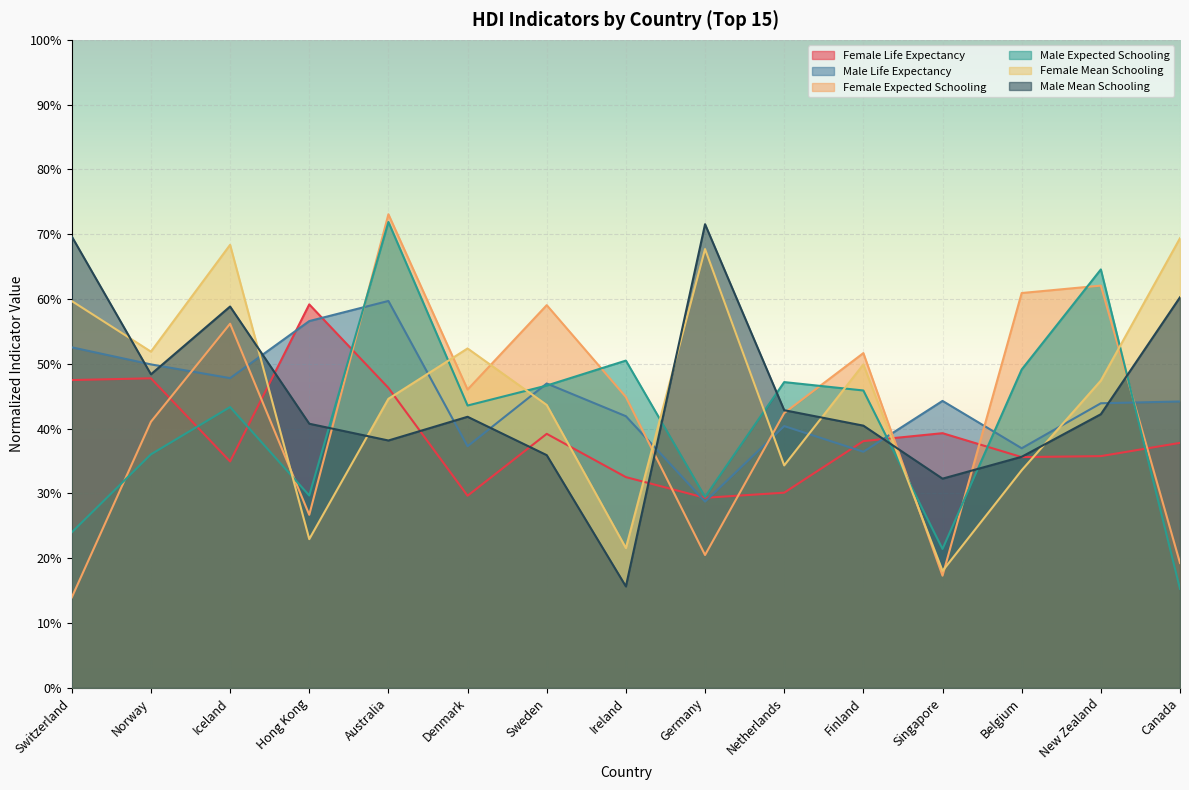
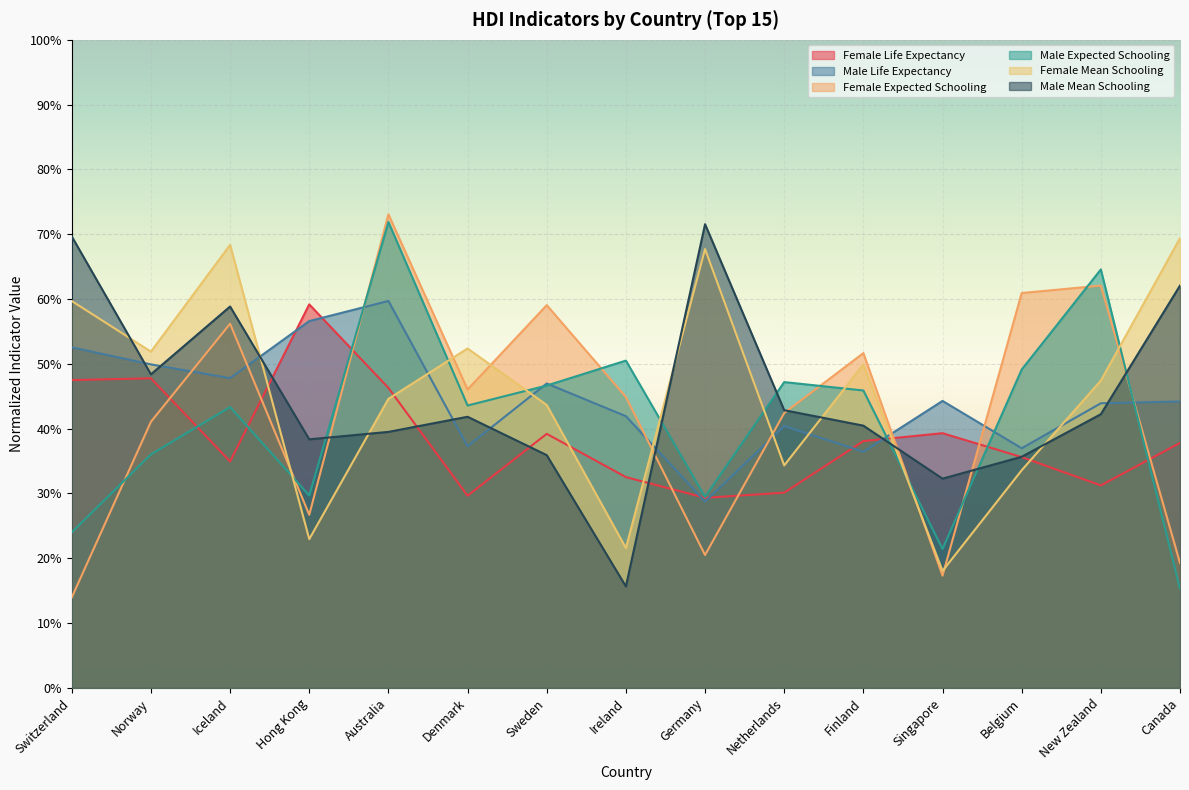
Male Mean Schooling, Hong Kong: 41% -> 38%
Male Mean Schooling, Australia: 38% -> 40%
Female Life Expectancy, New Zealand: 36% -> 31%
Male Mean Schooling, Canada: 60% -> 62%
